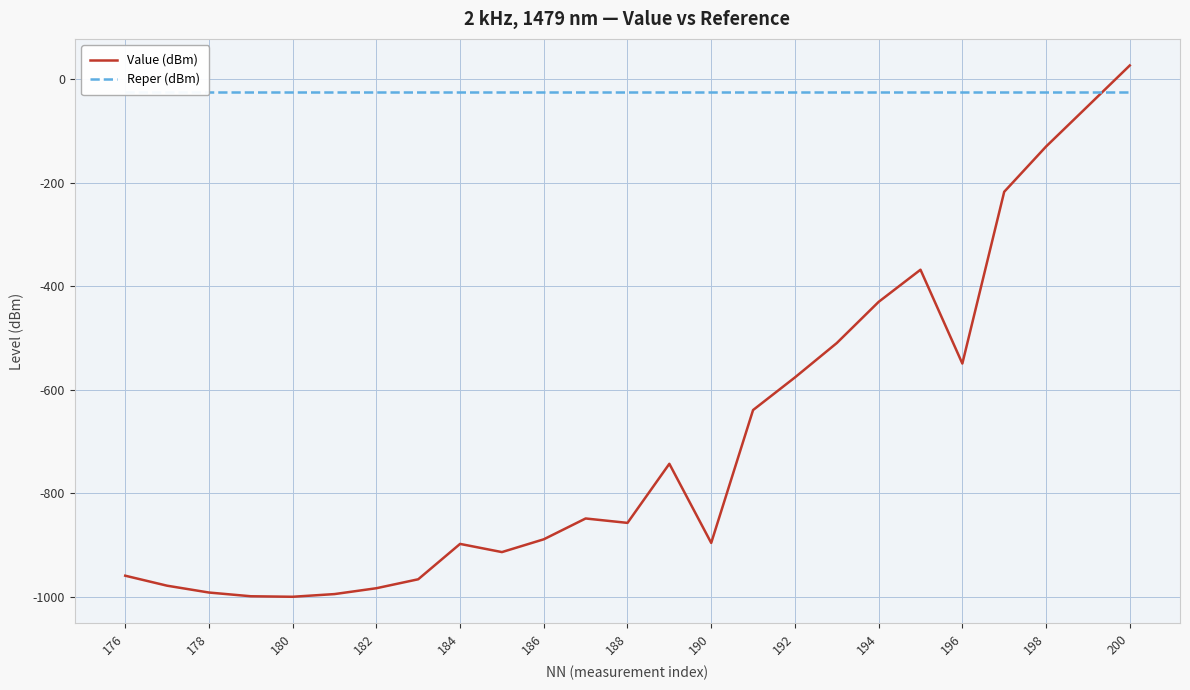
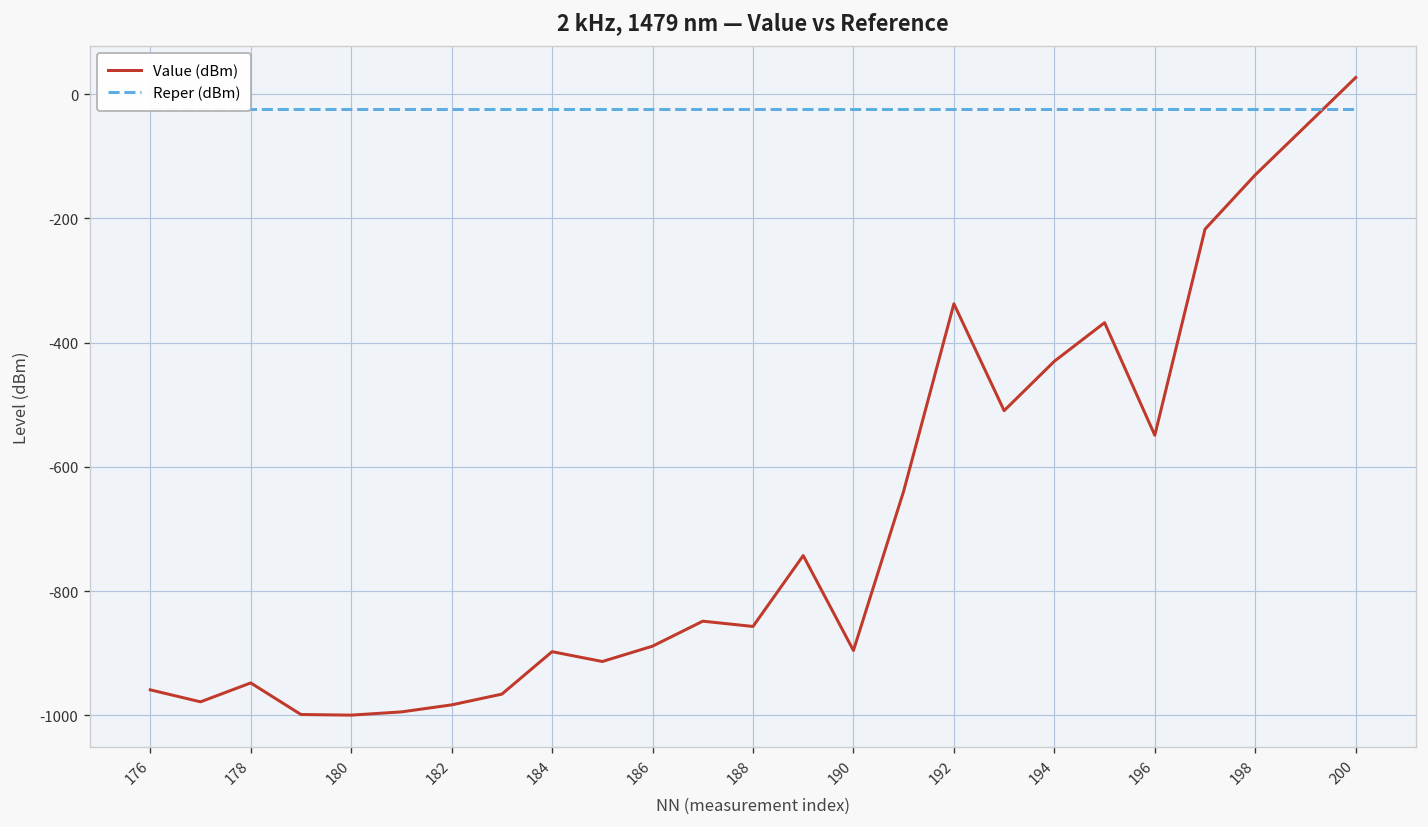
Value (dBm), 178: -990 -> -950
Value (dBm), 192: -580 -> -340
